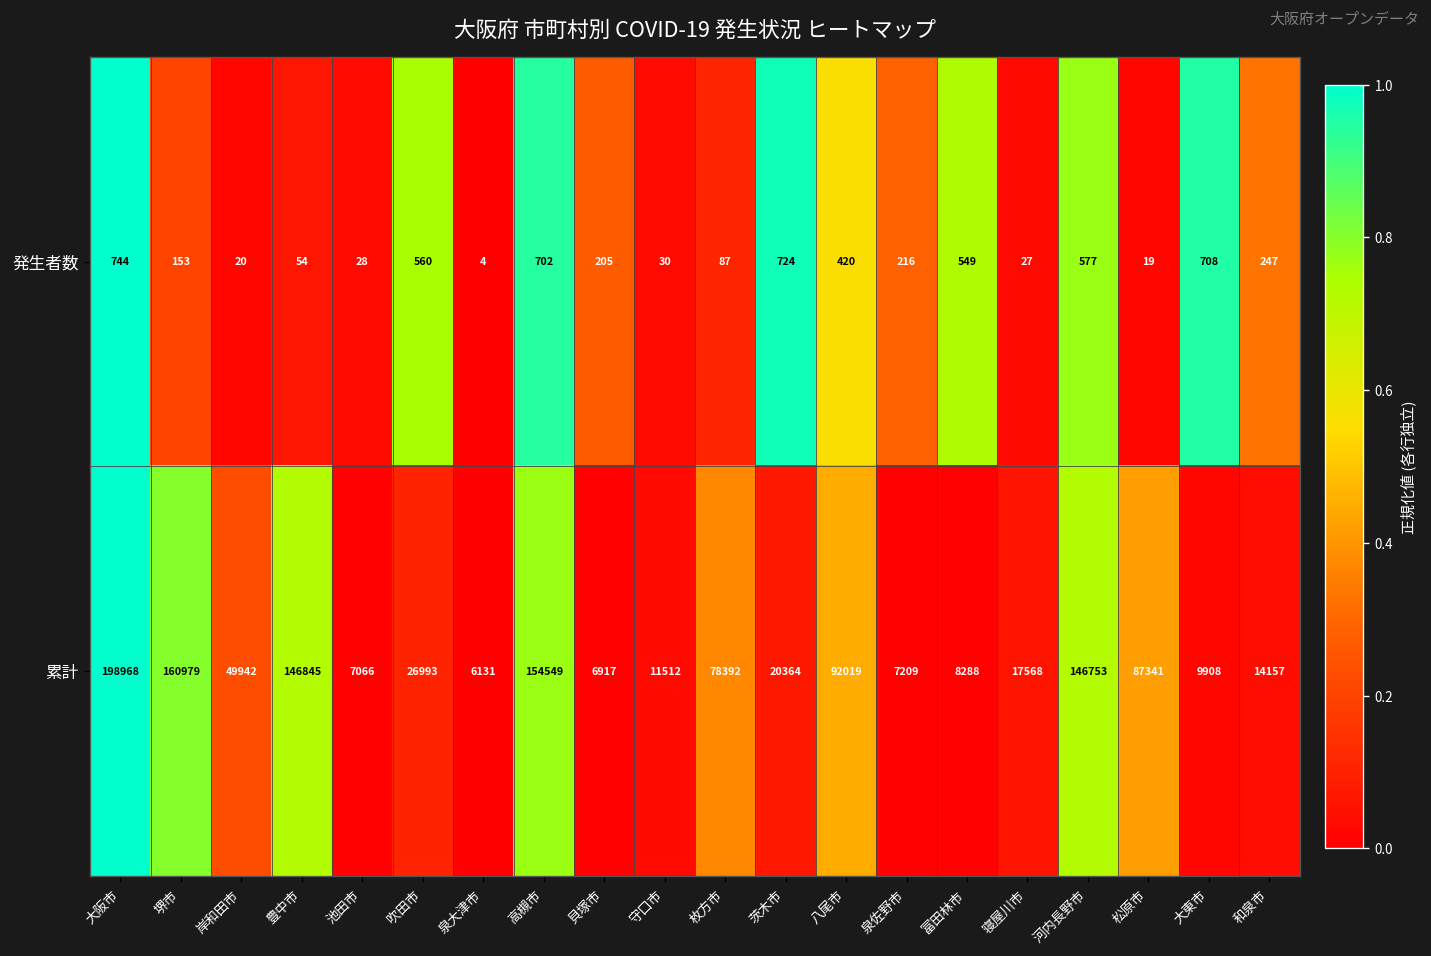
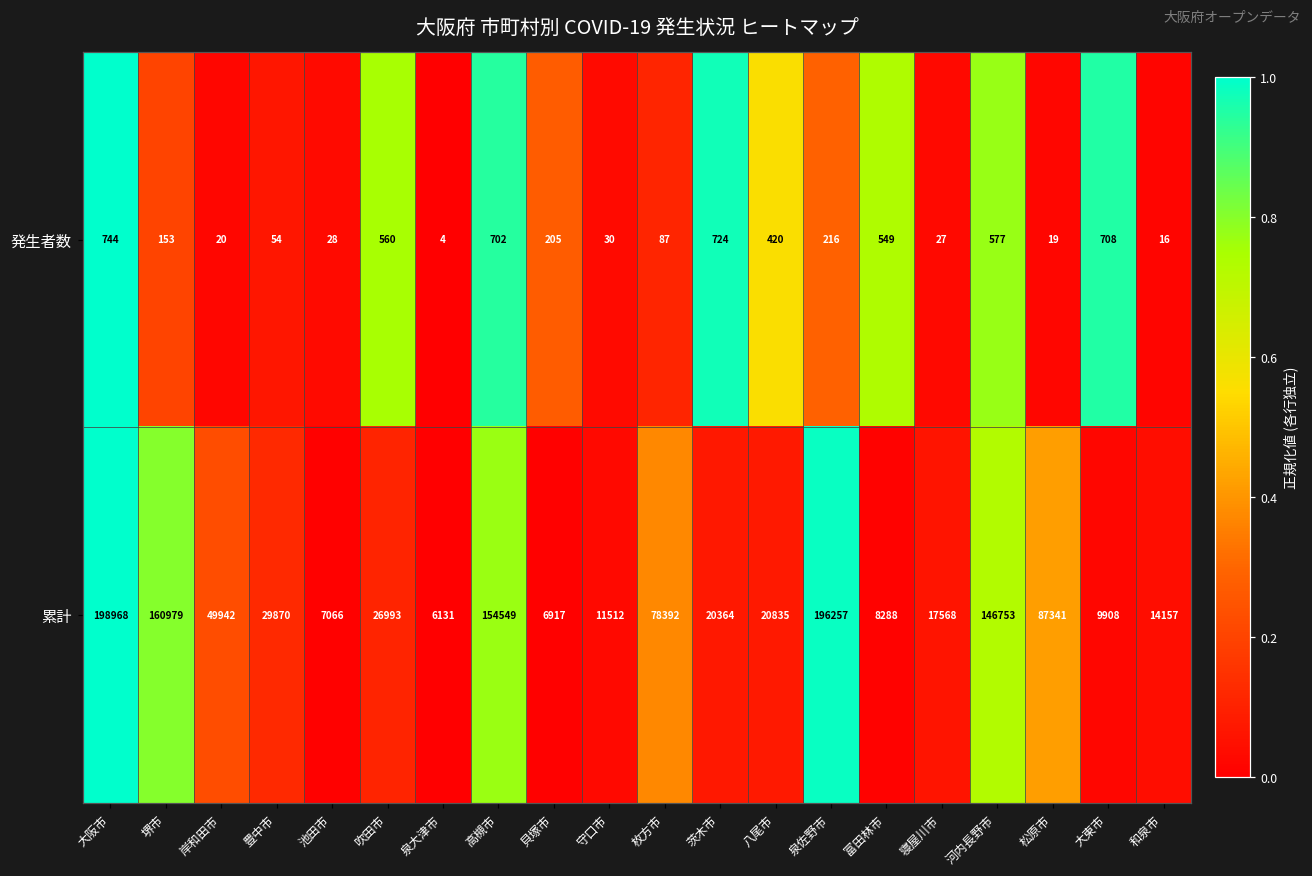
発生者数, 和泉市: 247 -> 16
累計, 豊中市: 146845 -> 29870
累計, 八尾市: 92019 -> 20835
累計, 泉佐野市: 7209 -> 196257
